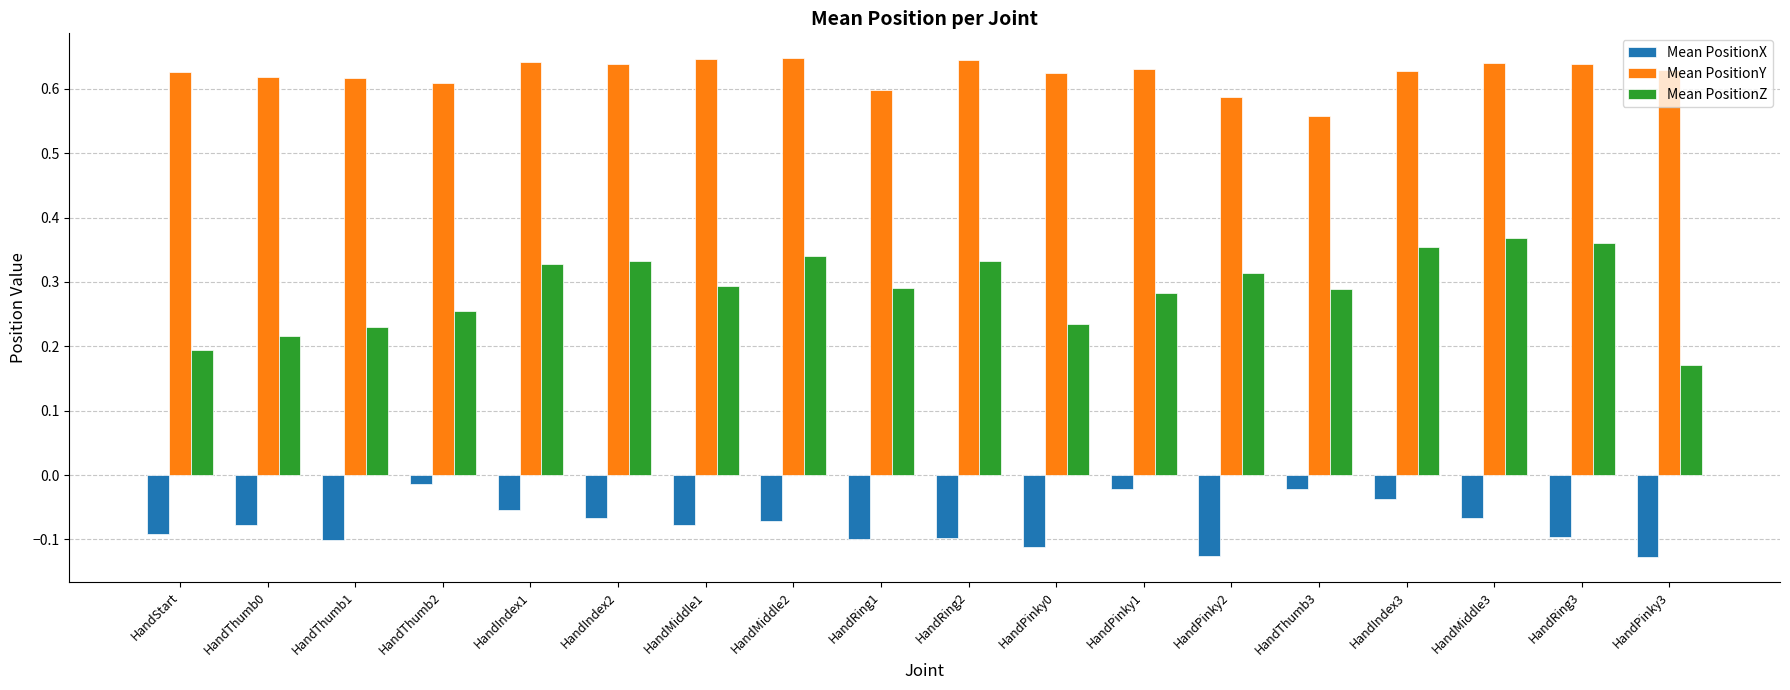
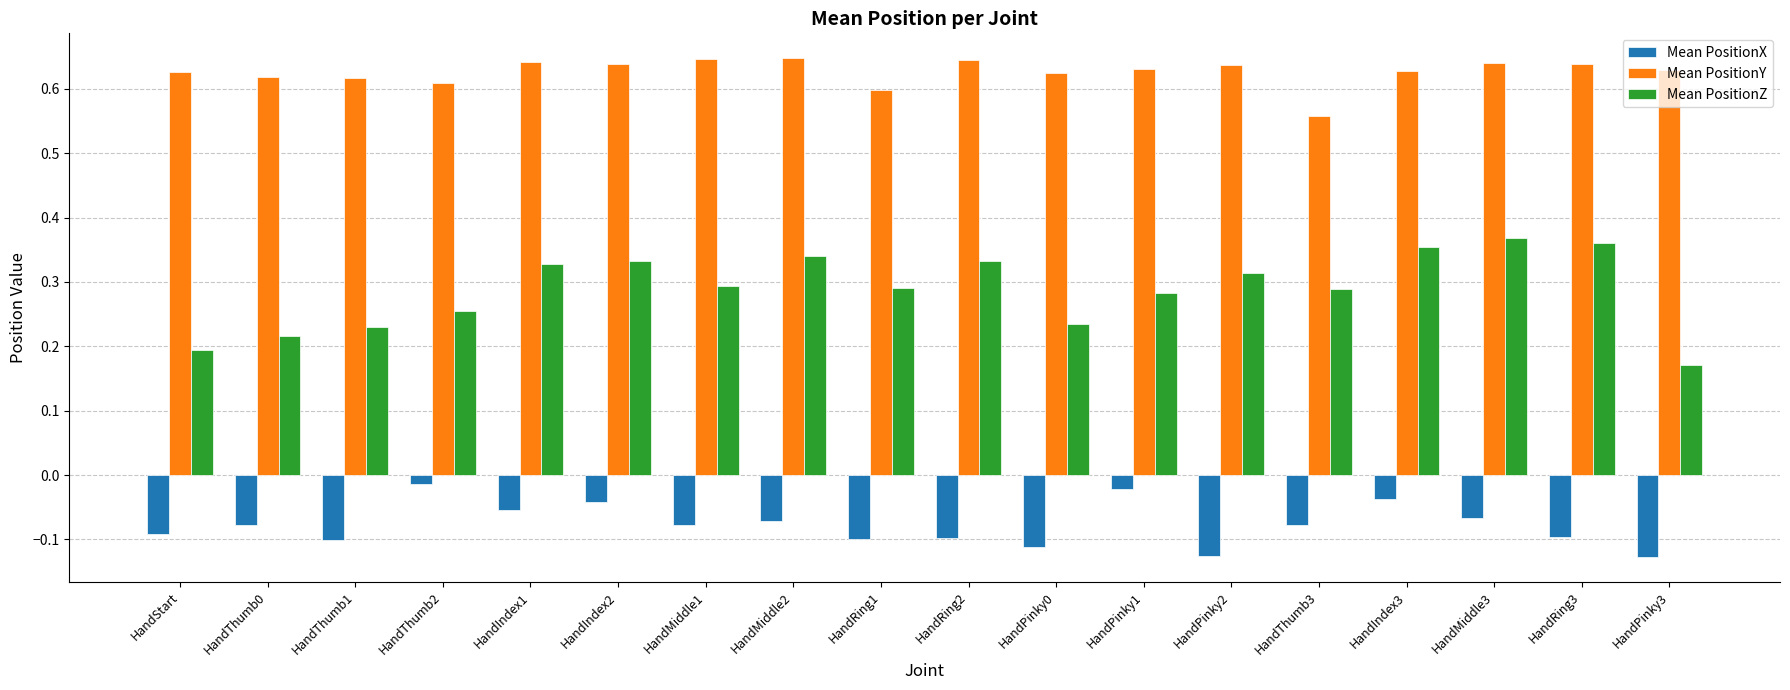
Mean PositionX, HandIndex2: -0.07 -> -0.04
Mean PositionY, HandPinky2: 0.59 -> 0.64
Mean PositionX, HandThumb3: -0.02 -> -0.08
